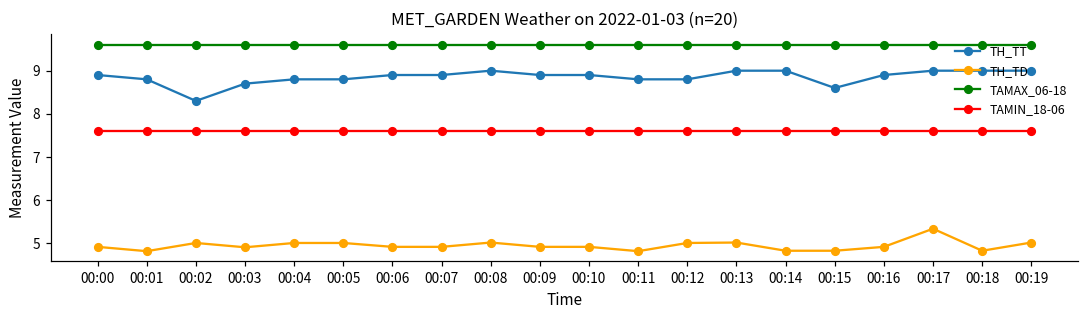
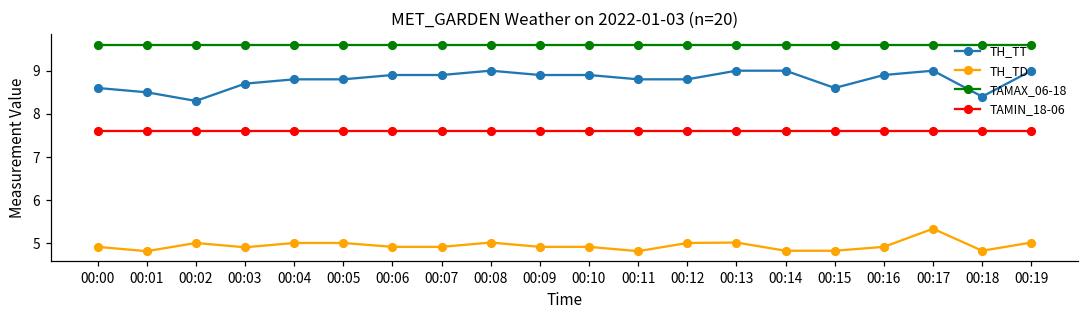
TH_TT, 00:00: 8.9 -> 8.6
TH_TT, 00:01: 8.8 -> 8.5
TH_TT, 00:18: 9.0 -> 8.4
